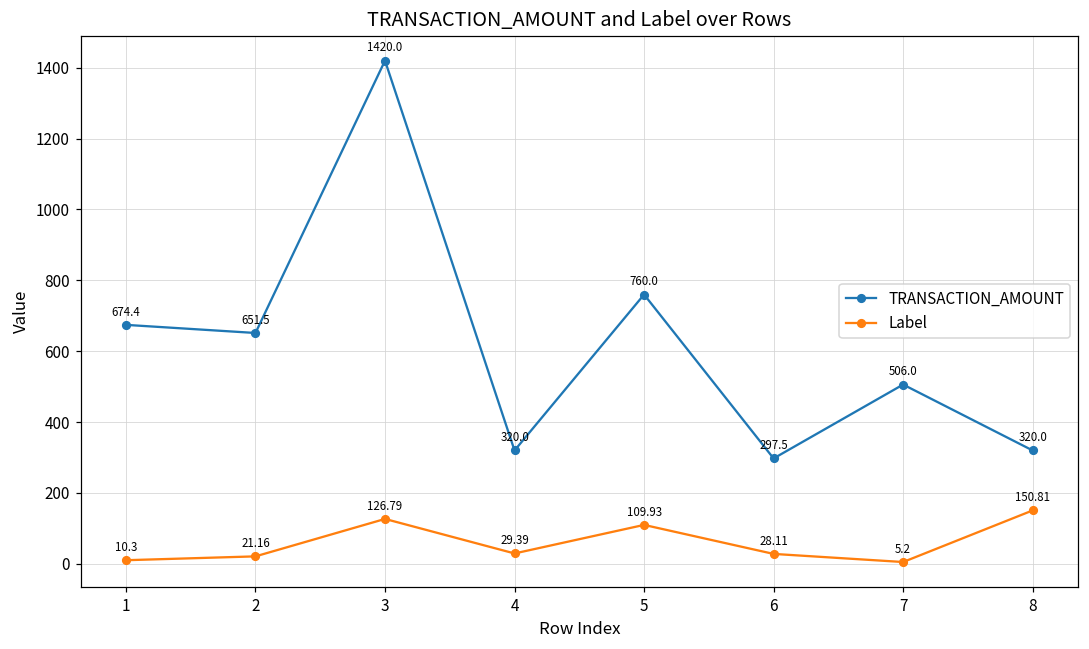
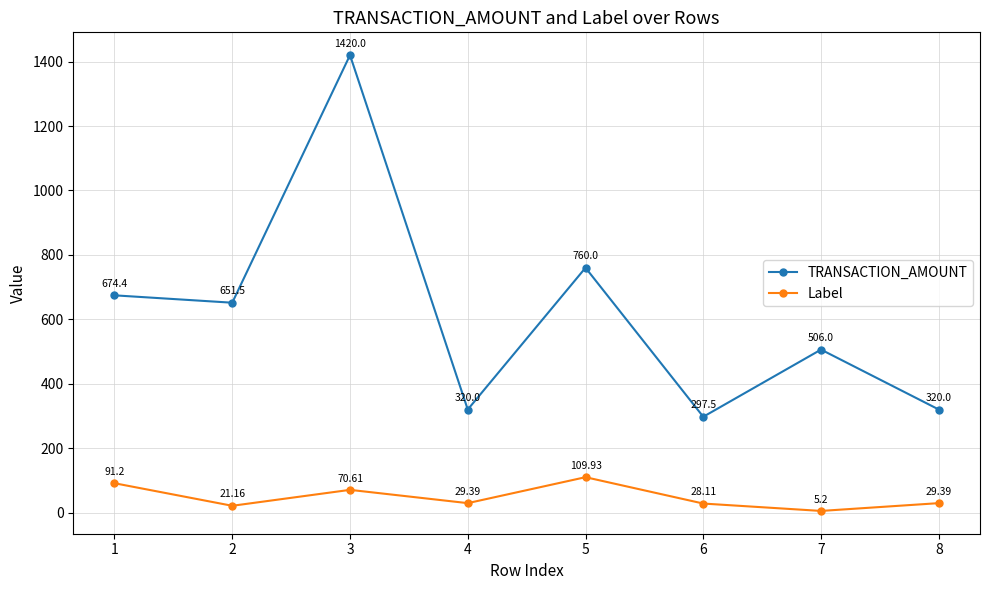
Label, 1: 10.3 -> 91.2
Label, 3: 126.79 -> 70.61
Label, 8: 150.81 -> 29.39
